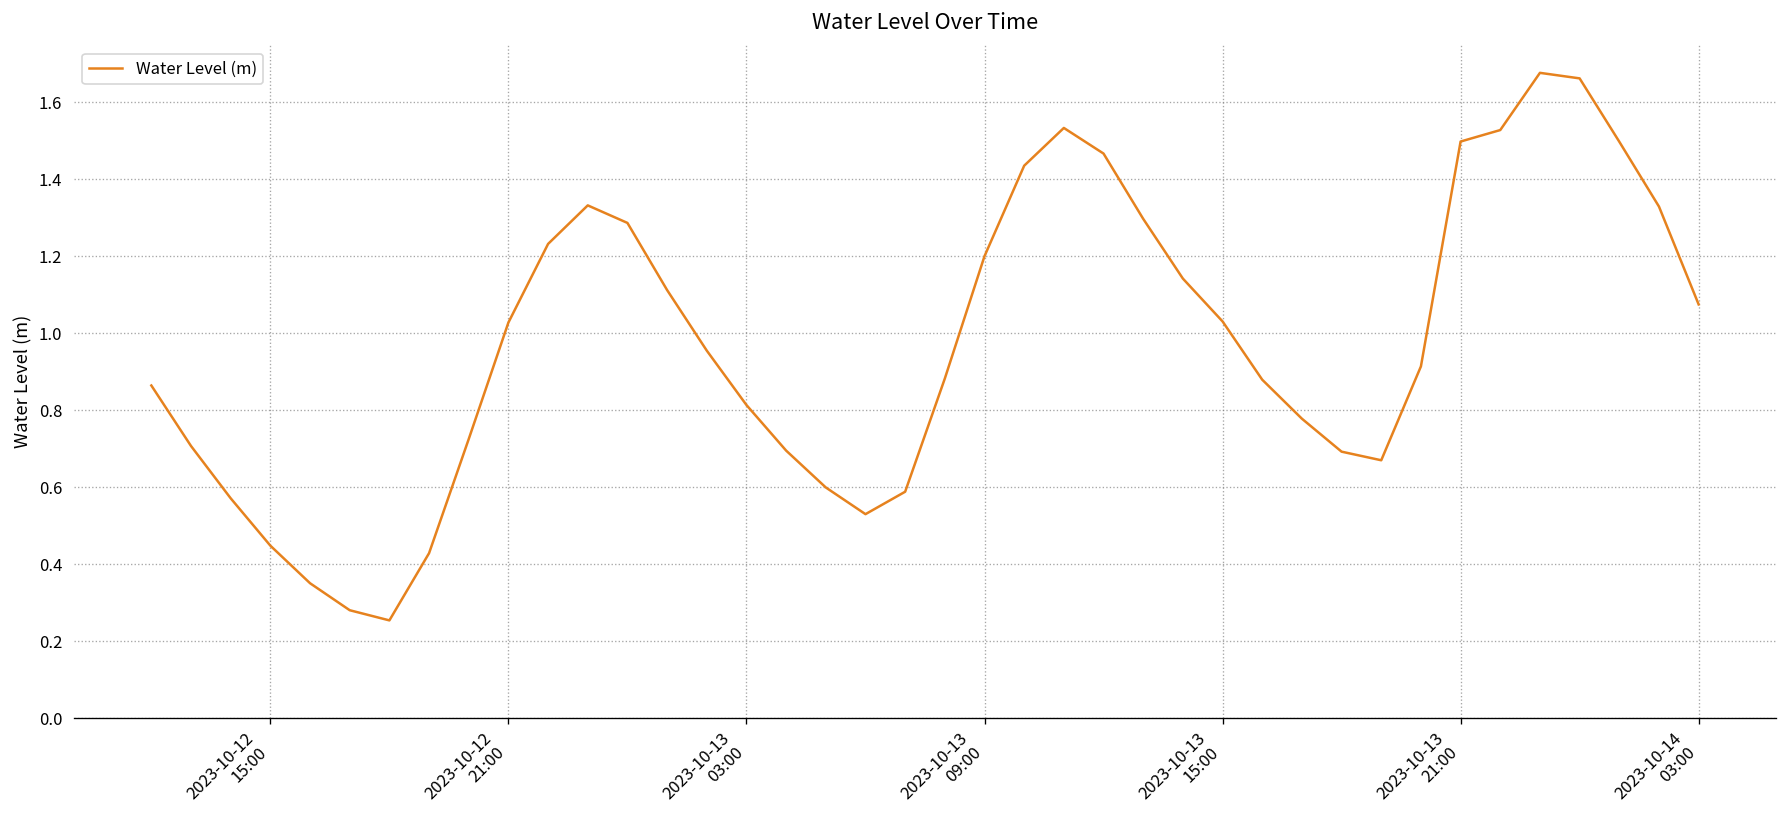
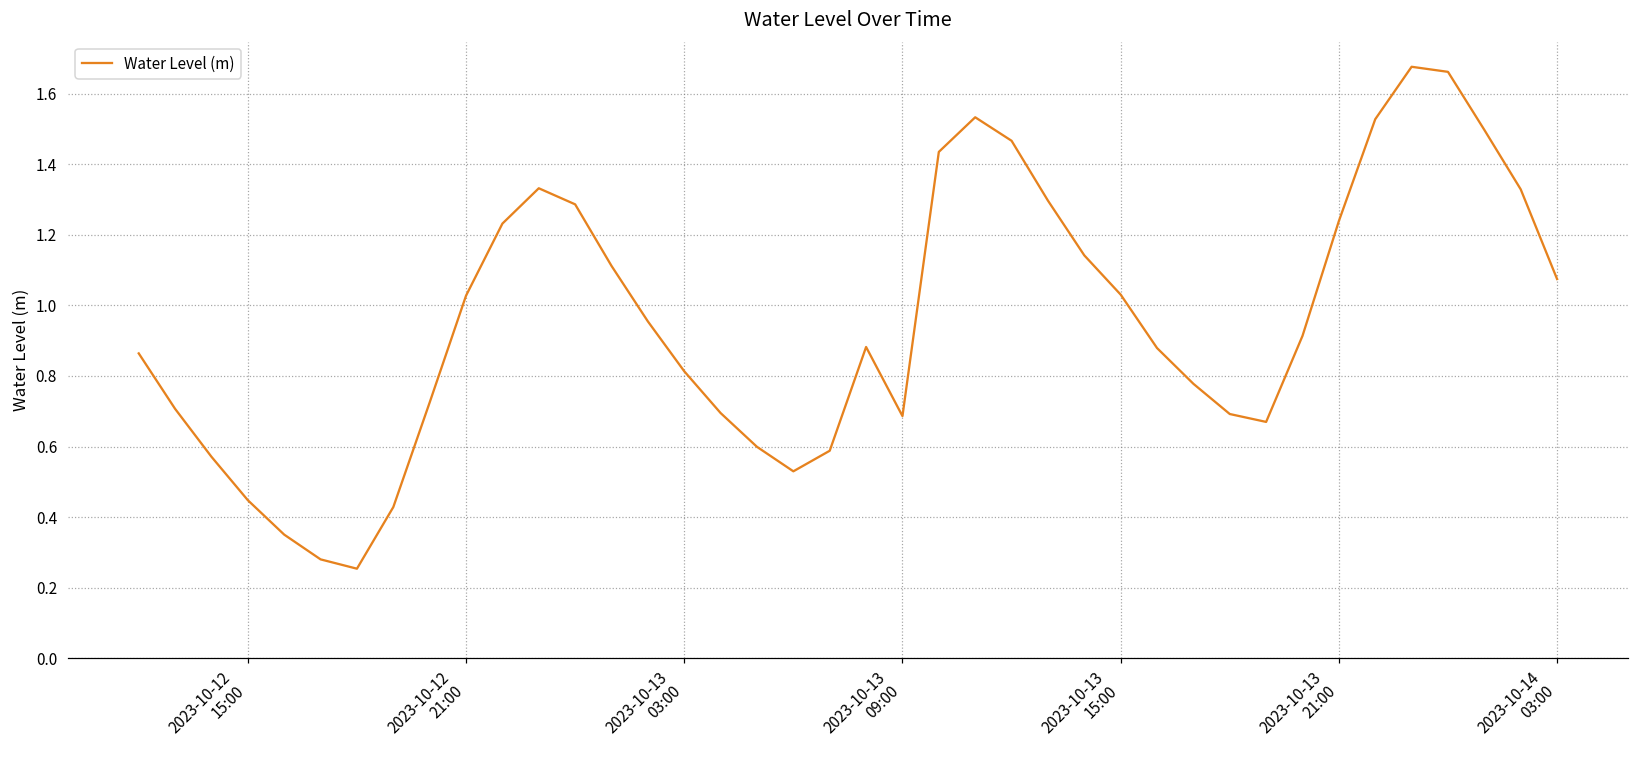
2023-10-13 09:00: 1.20 -> 0.69
2023-10-13 21:00: 1.50 -> 1.24
